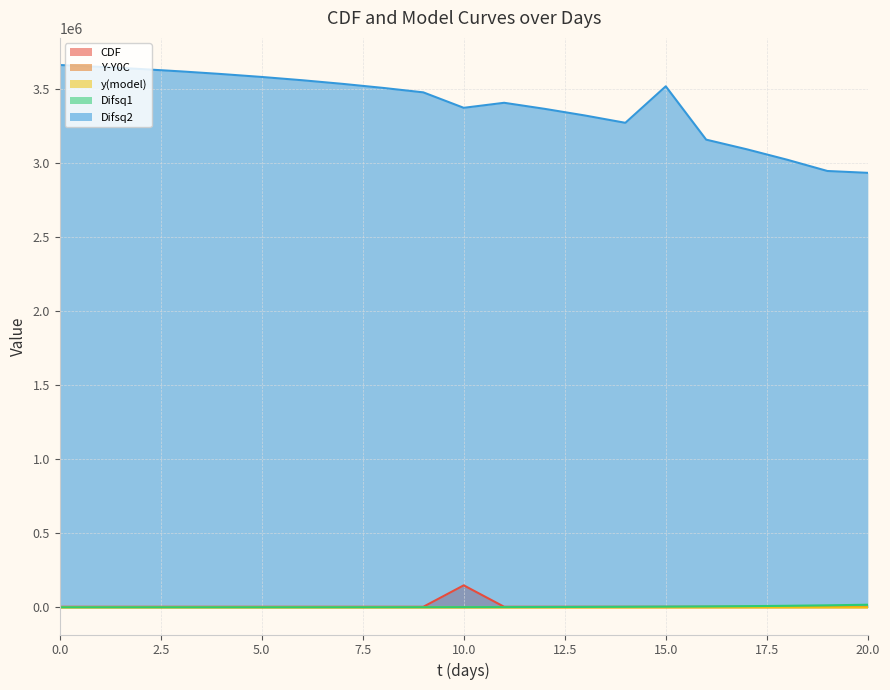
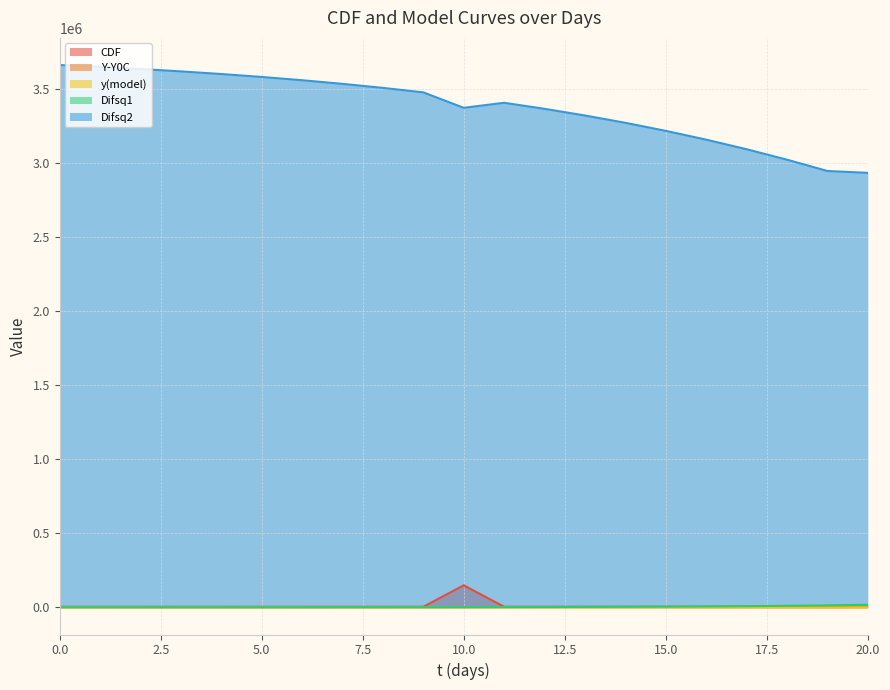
Difsq2, 15.0: 3520000 -> 3220000
